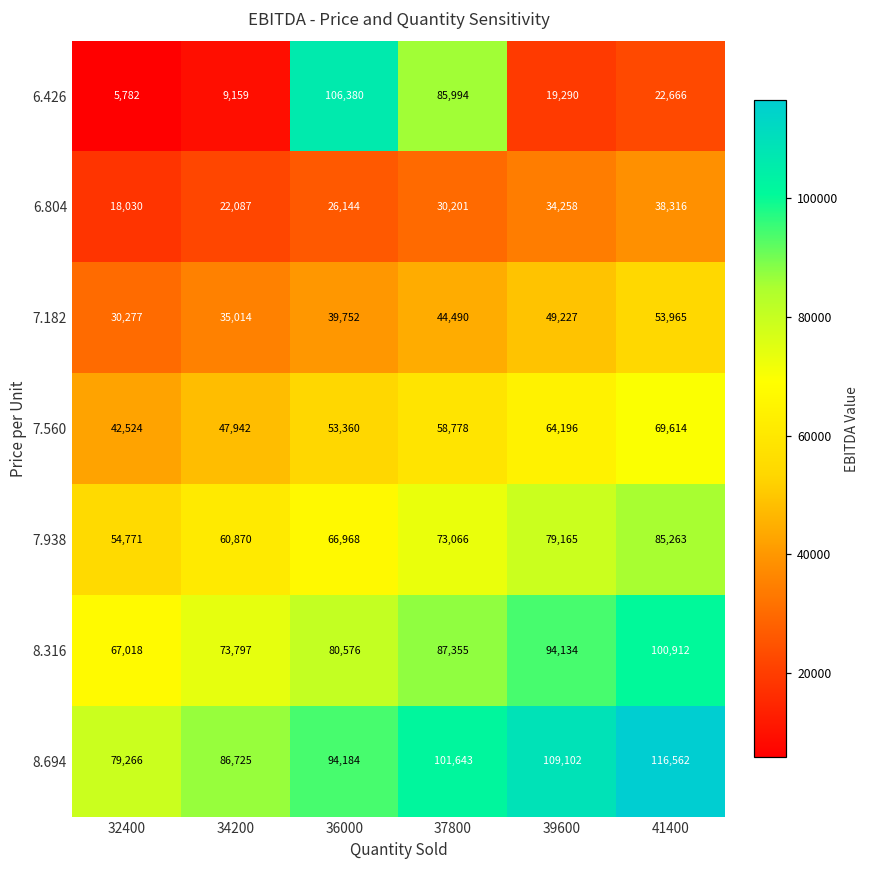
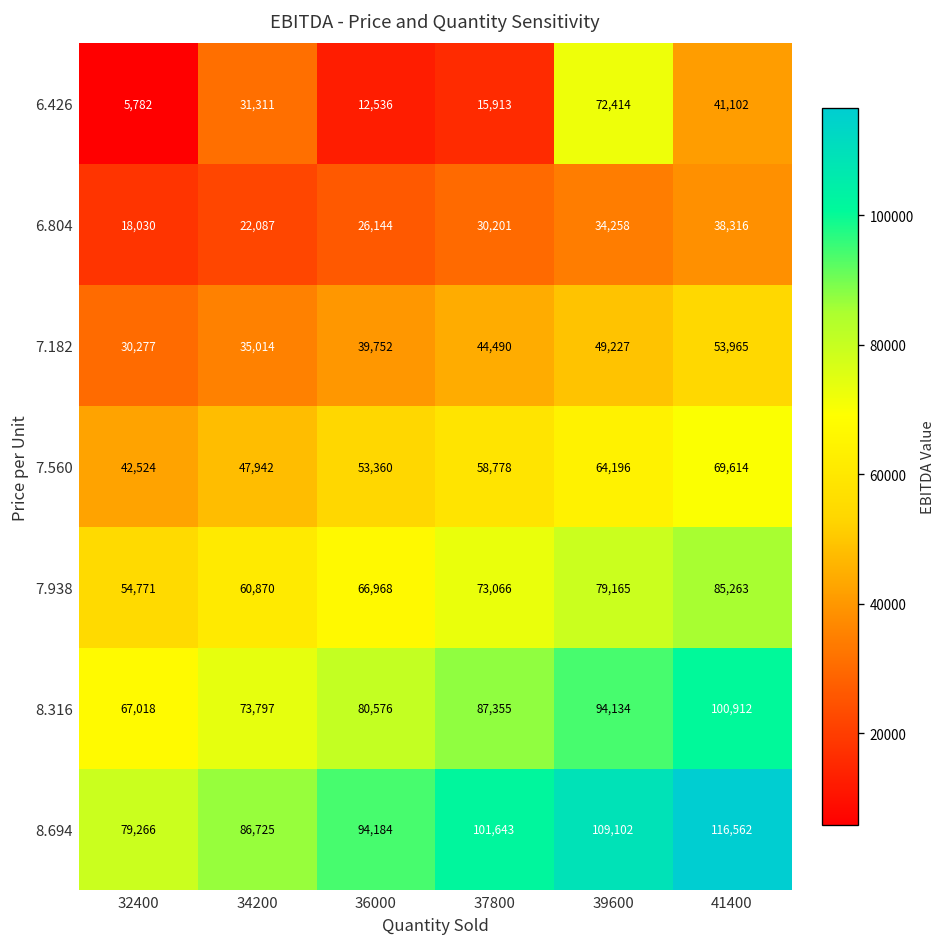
6.426, 34200: 9,159 -> 31,311
6.426, 36000: 106,380 -> 12,536
6.426, 37800: 85,994 -> 15,913
6.426, 39600: 19,290 -> 72,414
6.426, 41400: 22,666 -> 41,102
